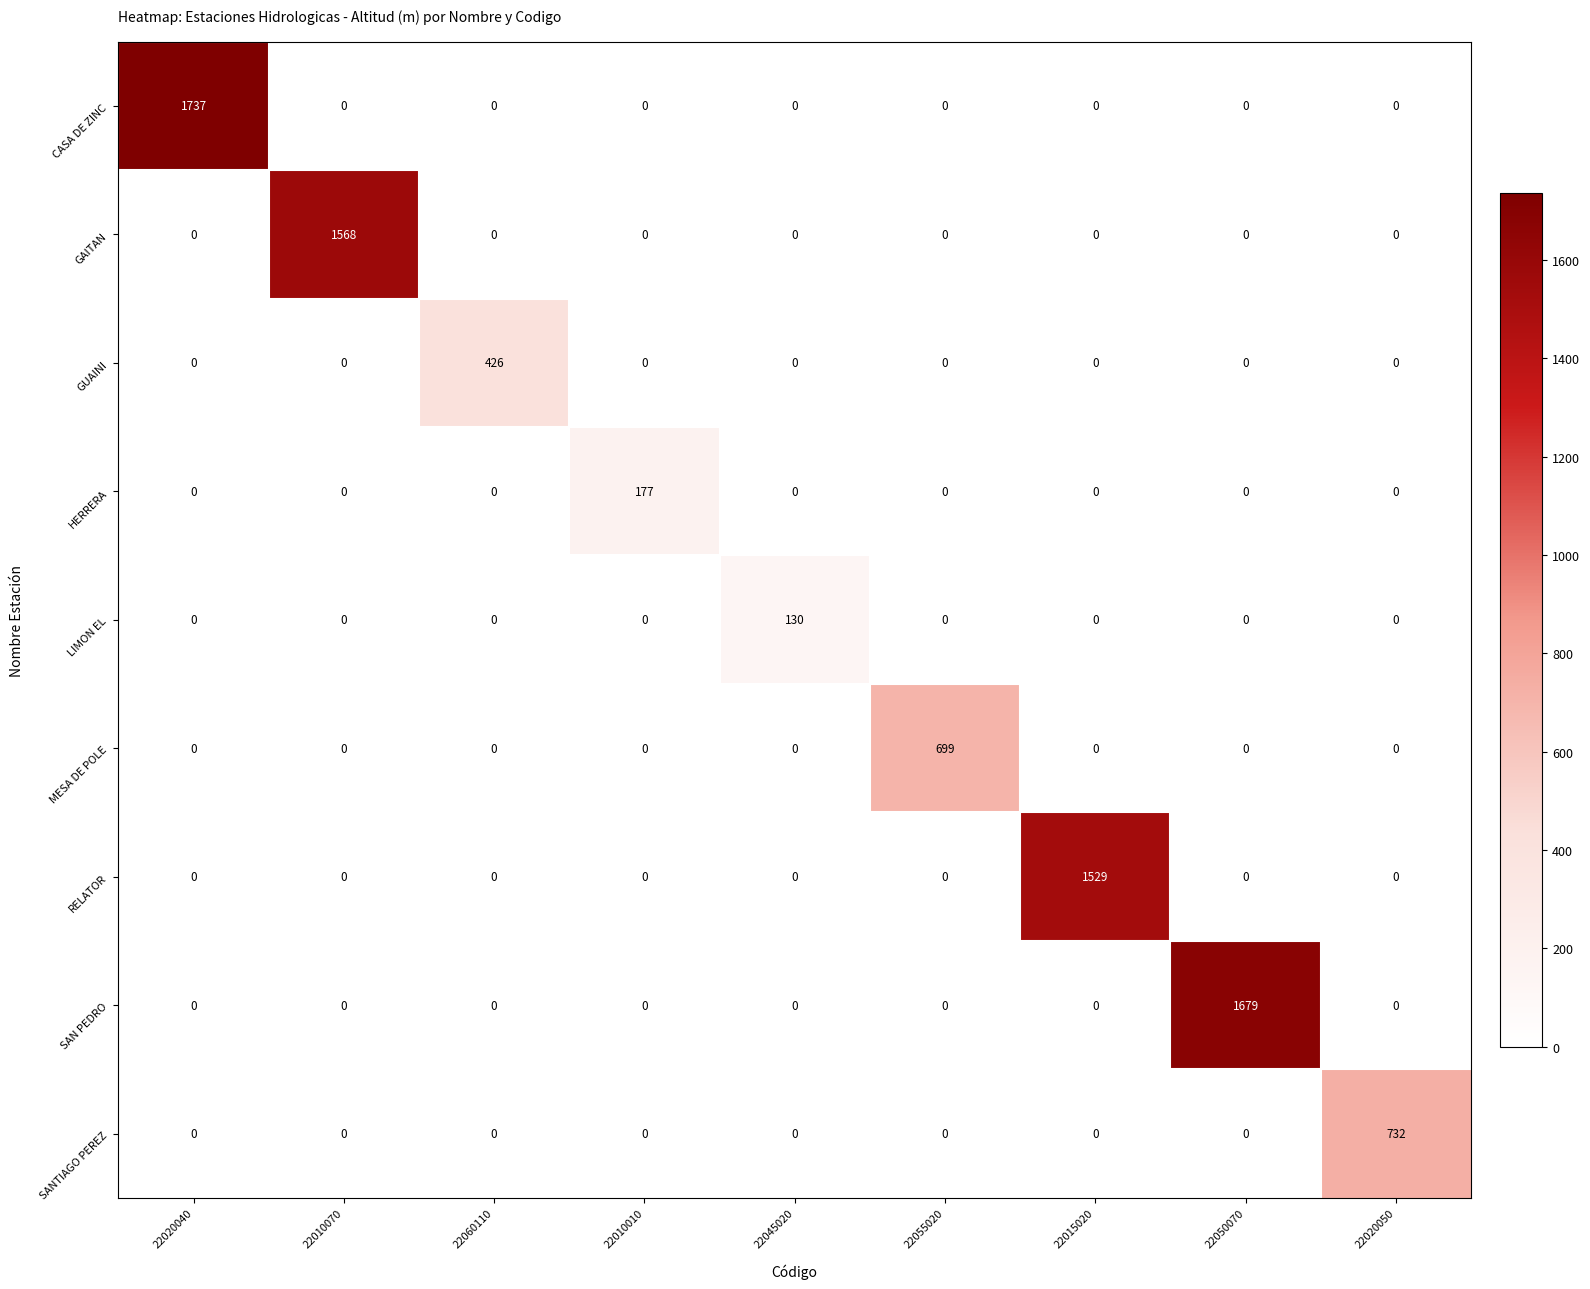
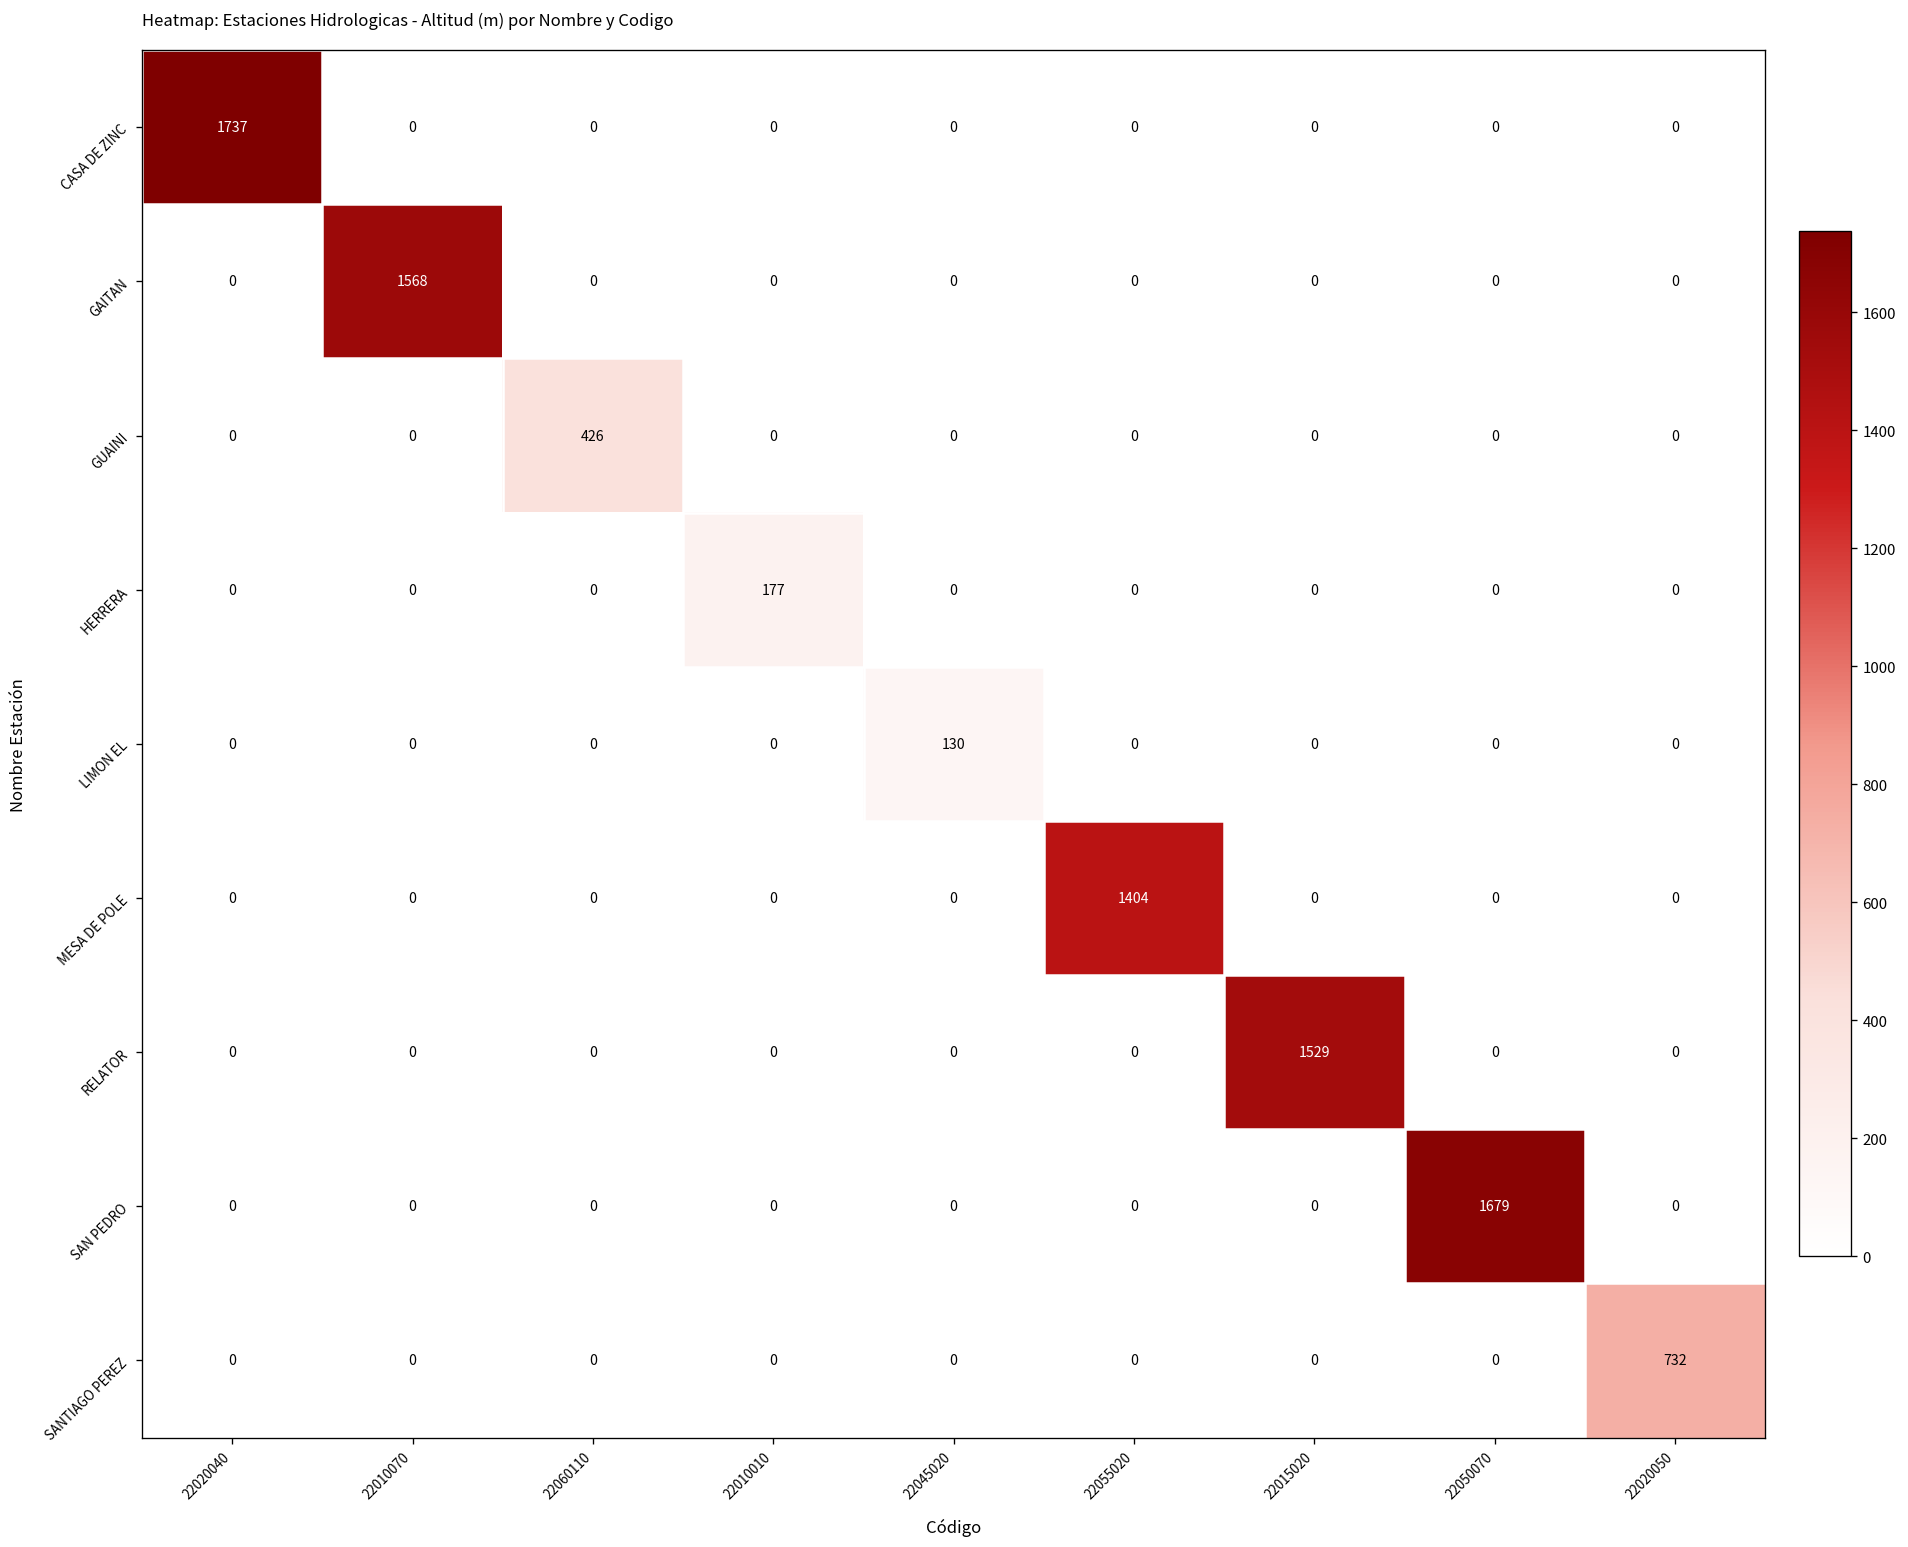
MESA DE POLE, 22055020: 699 -> 1404
